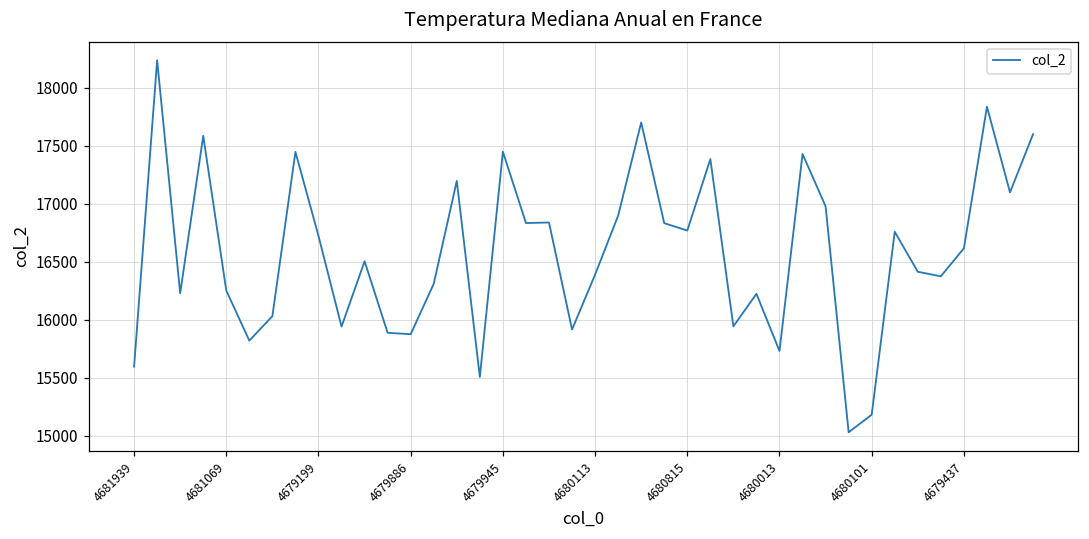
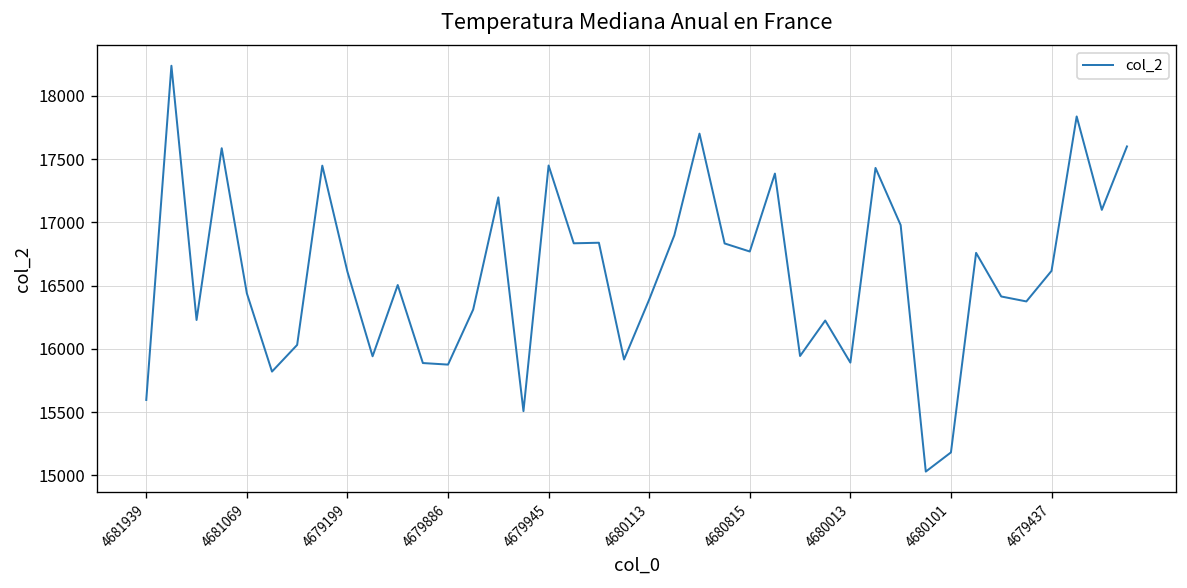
4681069: 16250 -> 16440
4679199: 16720 -> 16610
4680013: 15730 -> 15890
